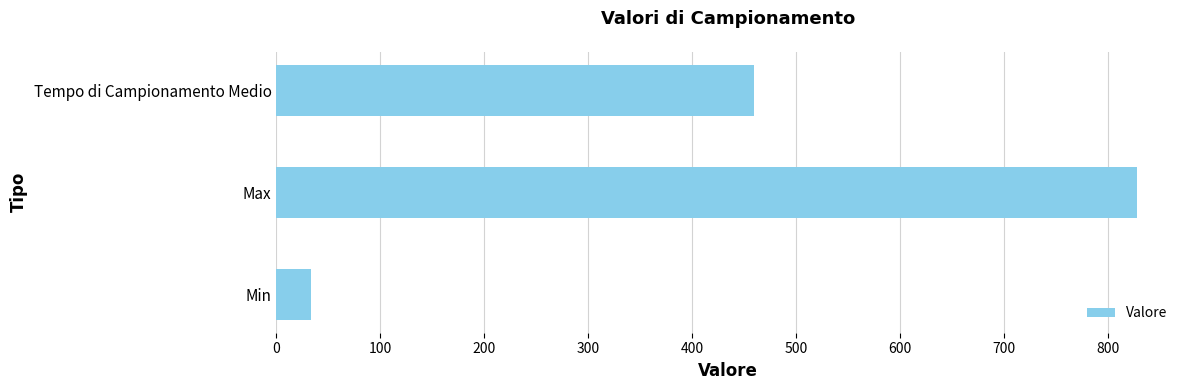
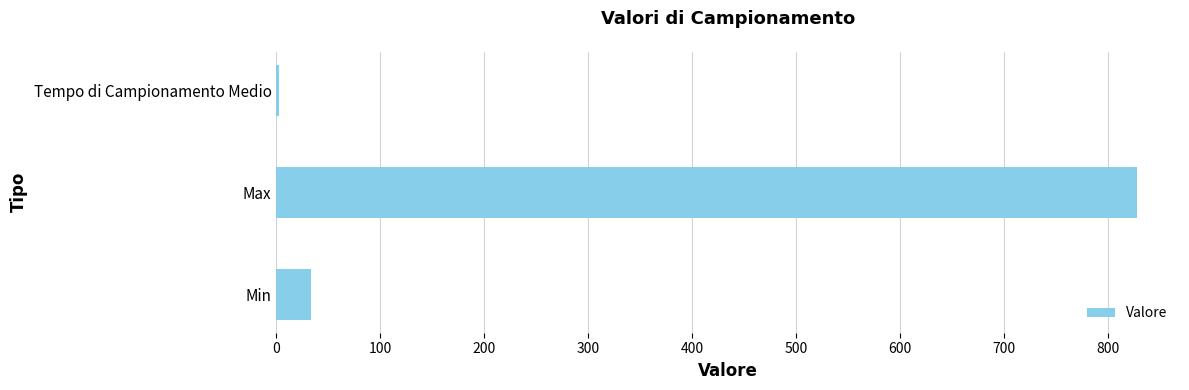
Tempo di Campionamento Medio: 459 -> 2
